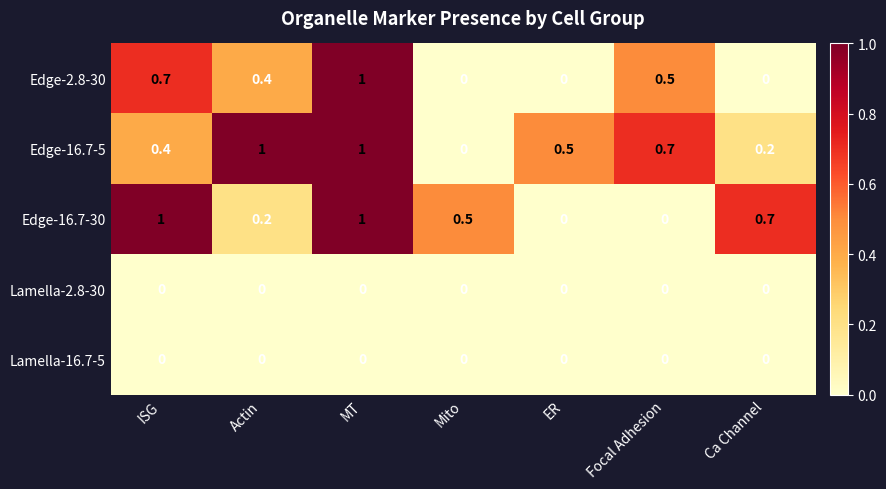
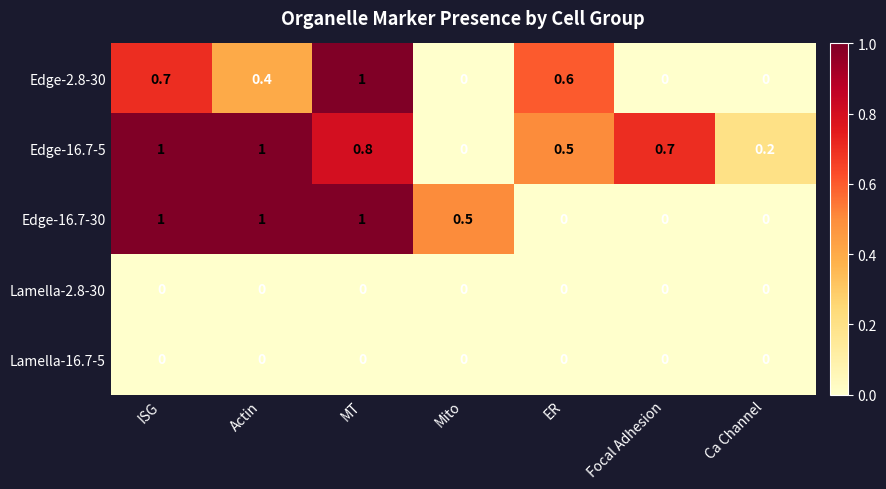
Edge-2.8-30, ER: 0 -> 0.6
Edge-2.8-30, Focal Adhesion: 0.5 -> 0
Edge-16.7-5, ISG: 0.4 -> 1
Edge-16.7-5, MT: 1 -> 0.8
Edge-16.7-30, Actin: 0.2 -> 1
Edge-16.7-30, Ca Channel: 0.7 -> 0
